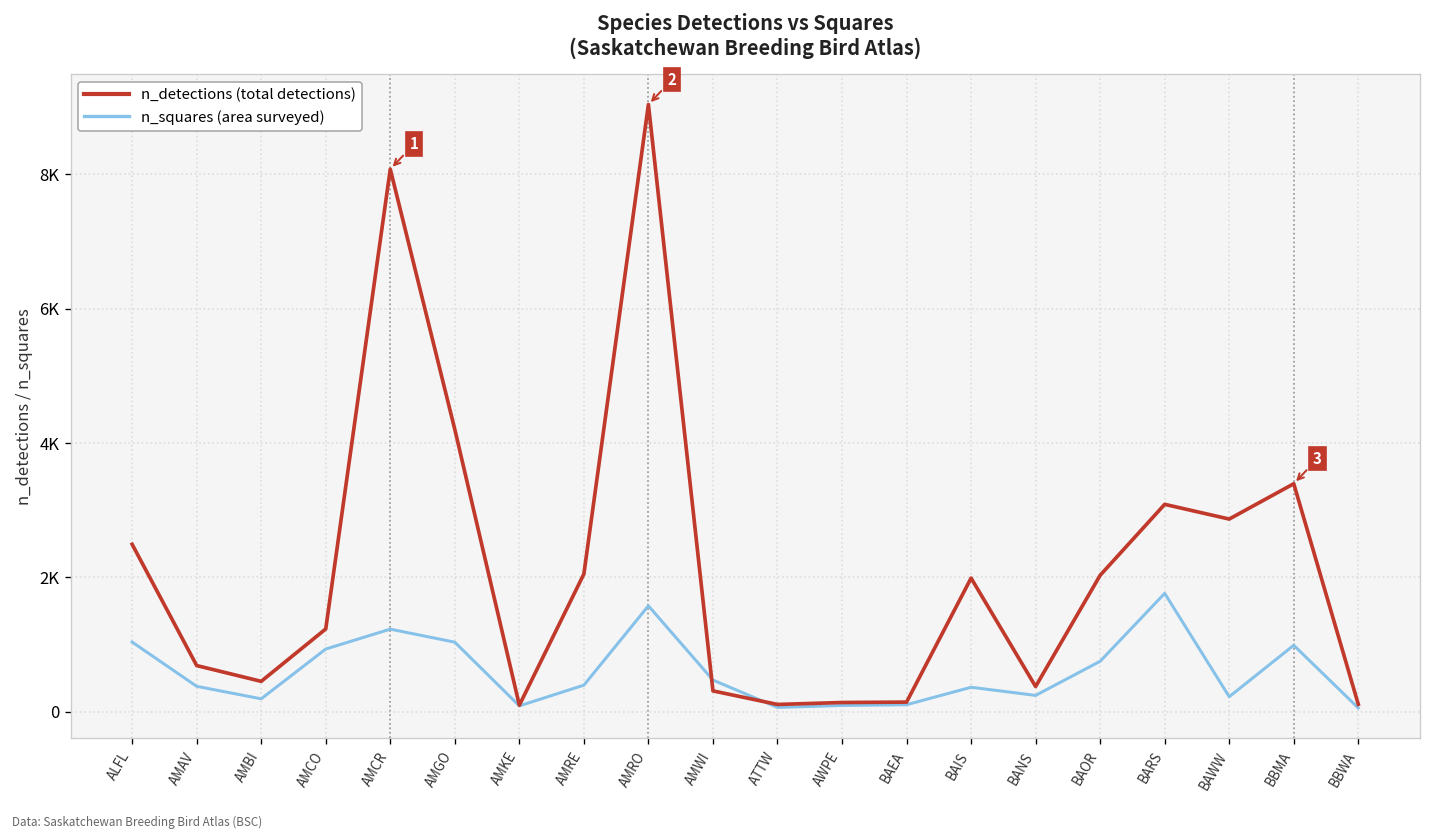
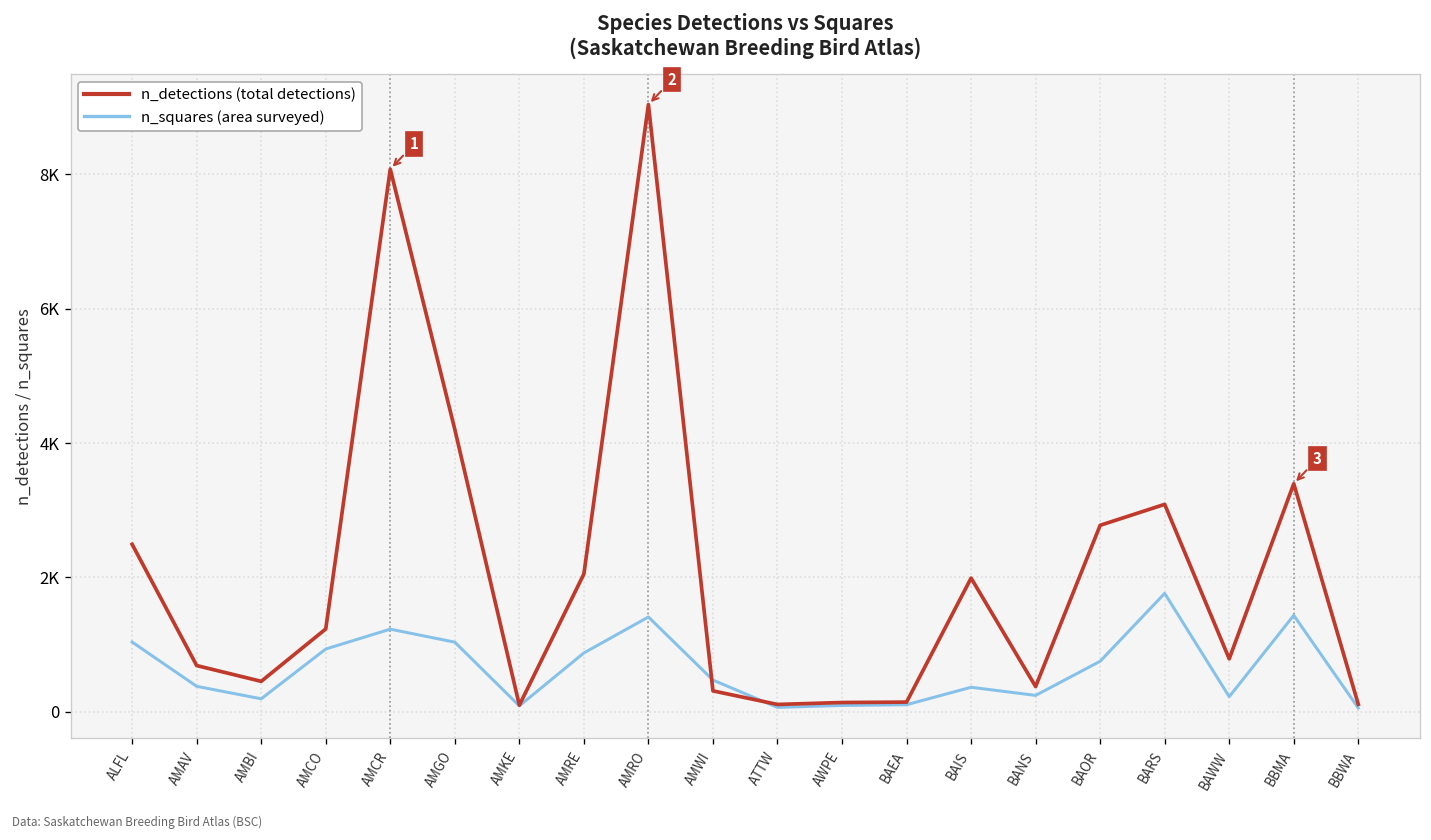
n_squares (area surveyed), AMRE: 400 -> 900
n_squares (area surveyed), AMRO: 1600 -> 1400
n_detections (total detections), BAOR: 2000 -> 2800
n_detections (total detections), BAWW: 2900 -> 800
n_squares (area surveyed), BBMA: 1000 -> 1400
